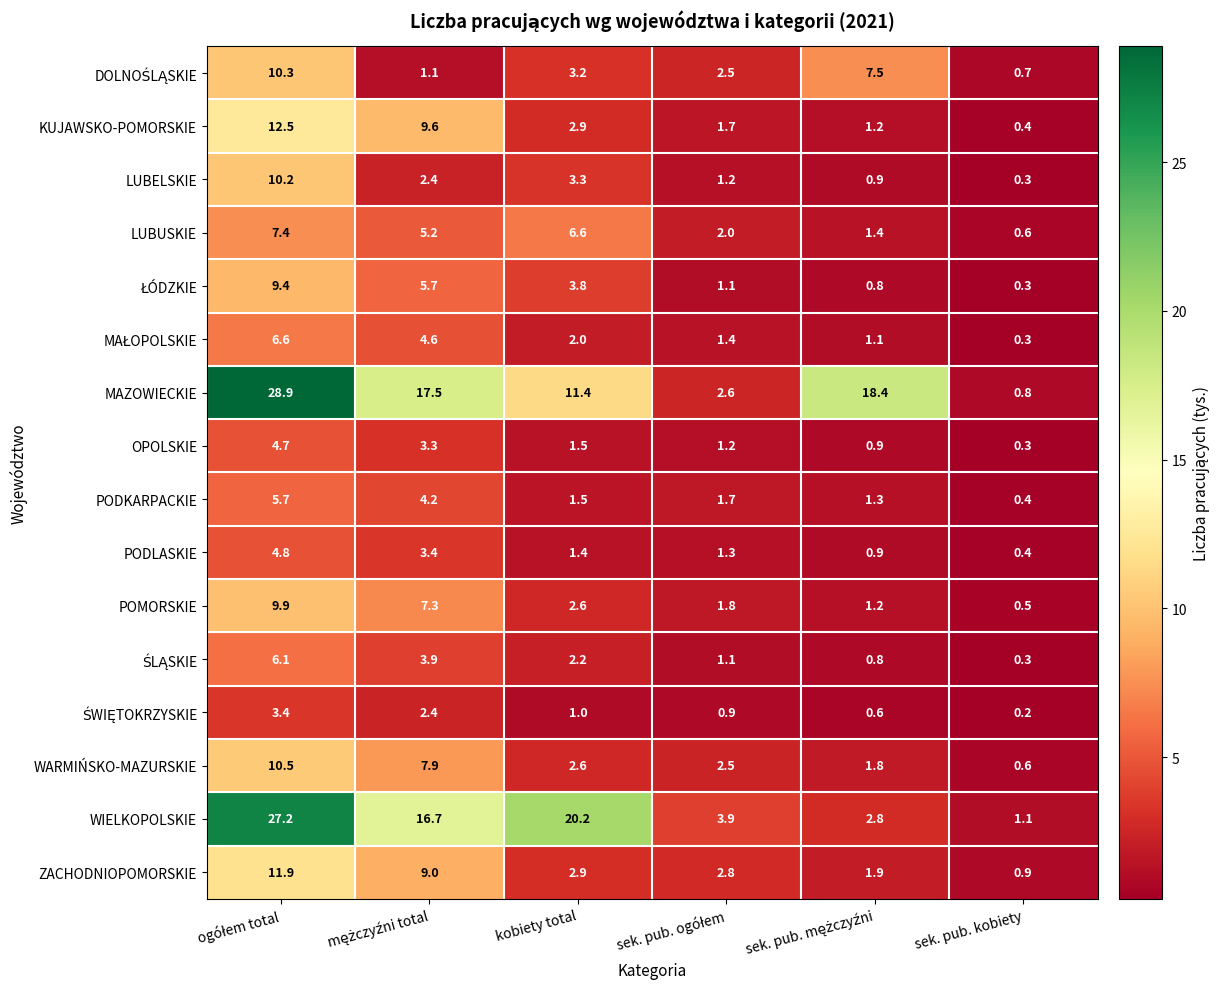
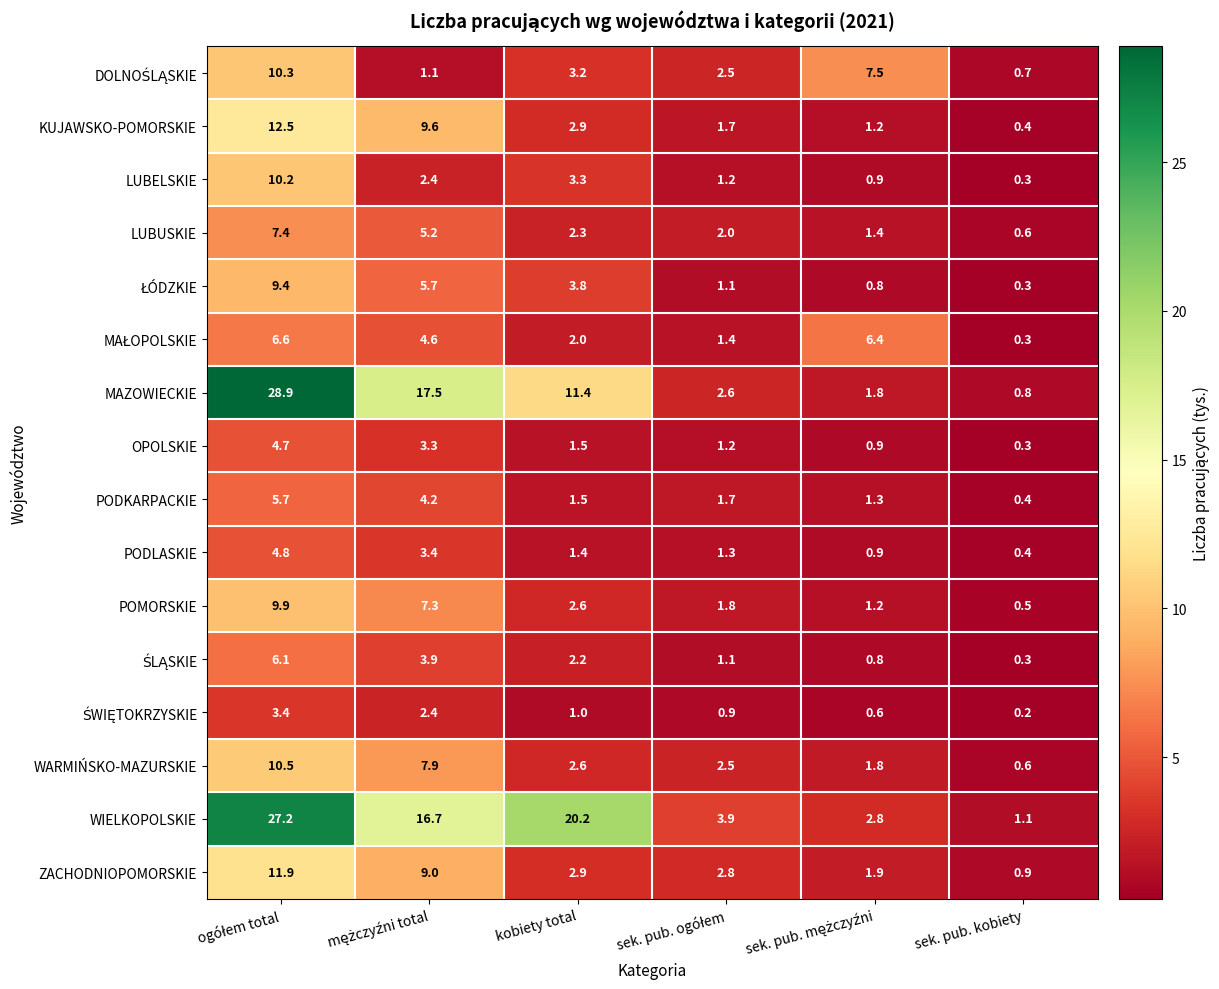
LUBUSKIE, kobiety total: 6.6 -> 2.3
MAŁOPOLSKIE, sek. pub. mężczyźni: 1.1 -> 6.4
MAZOWIECKIE, sek. pub. mężczyźni: 18.4 -> 1.8
